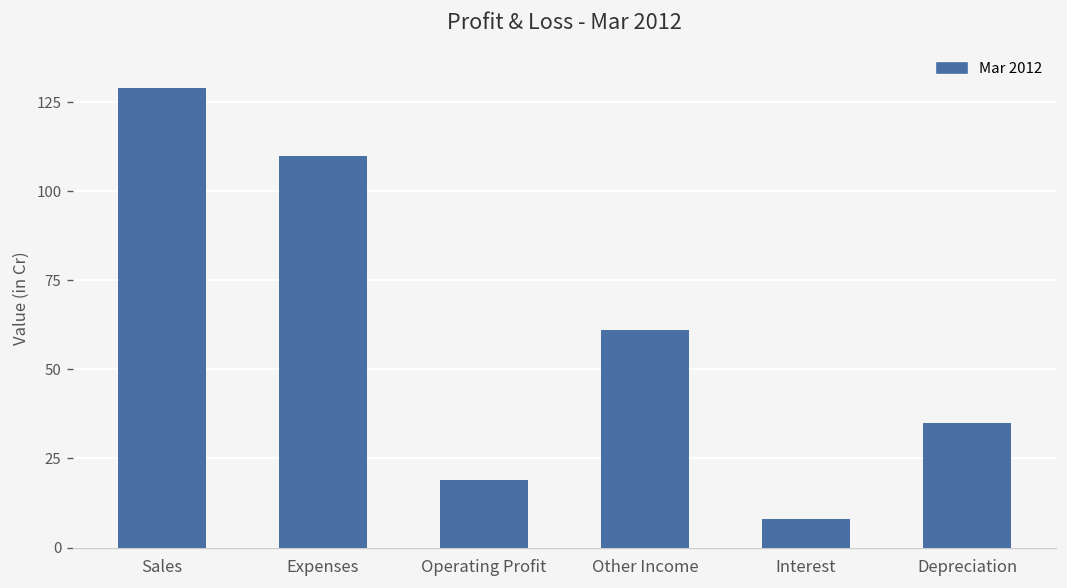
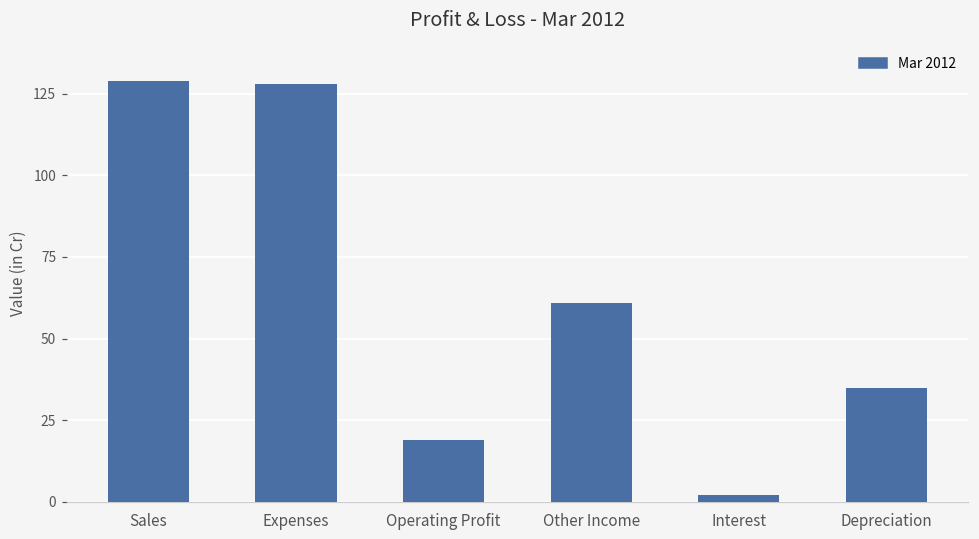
Expenses: 110 -> 128
Interest: 8 -> 2
